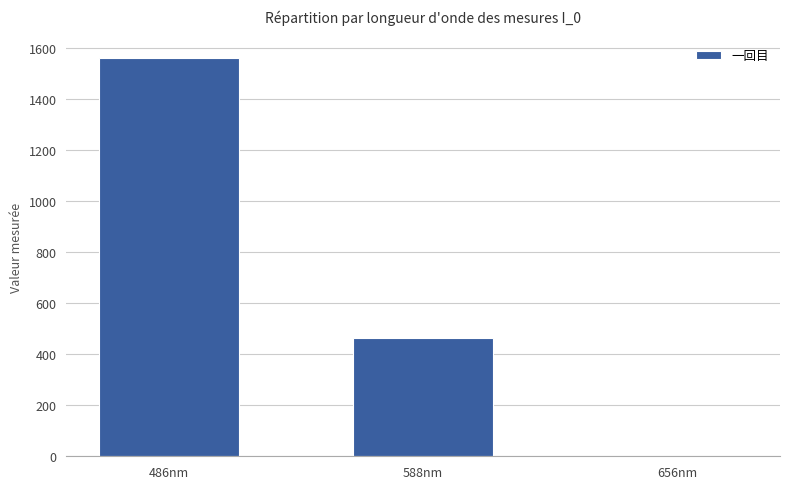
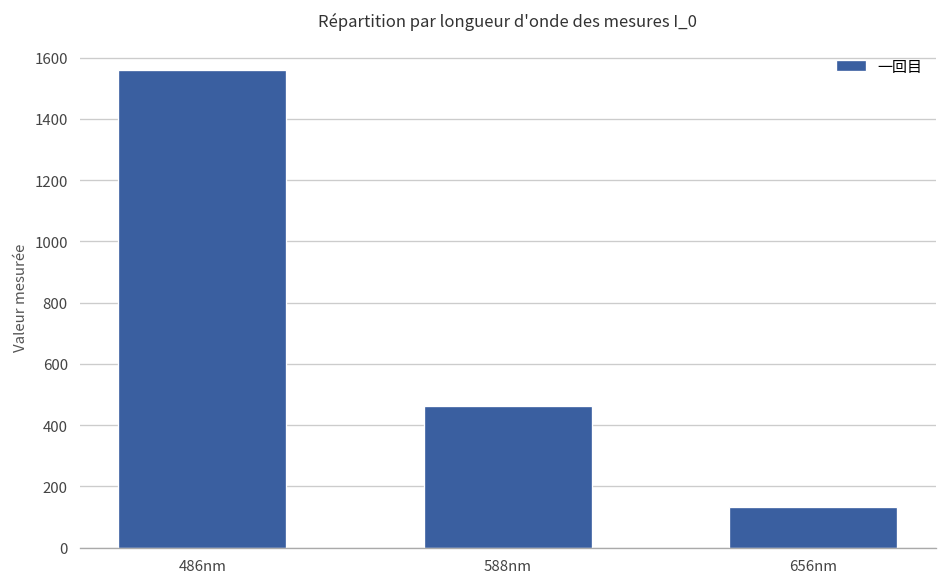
656nm: 0 -> 130
